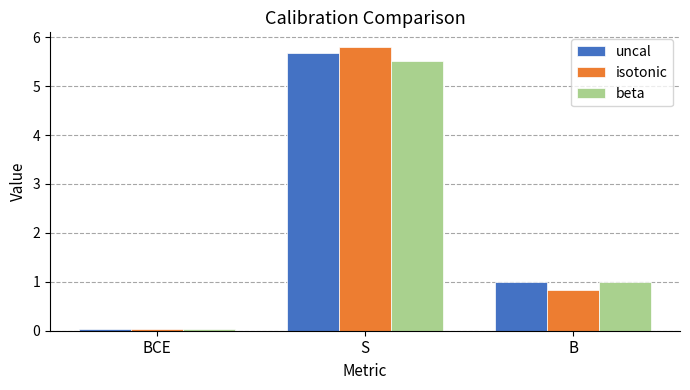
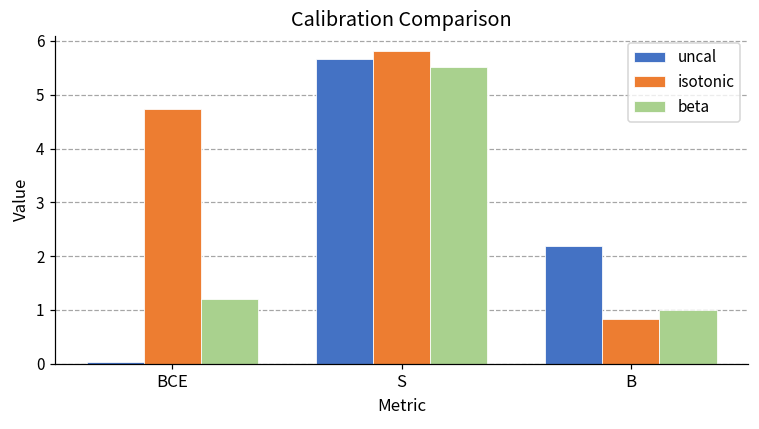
isotonic, BCE: 0.0 -> 4.7
beta, BCE: 0.0 -> 1.2
uncal, B: 1.0 -> 2.2
